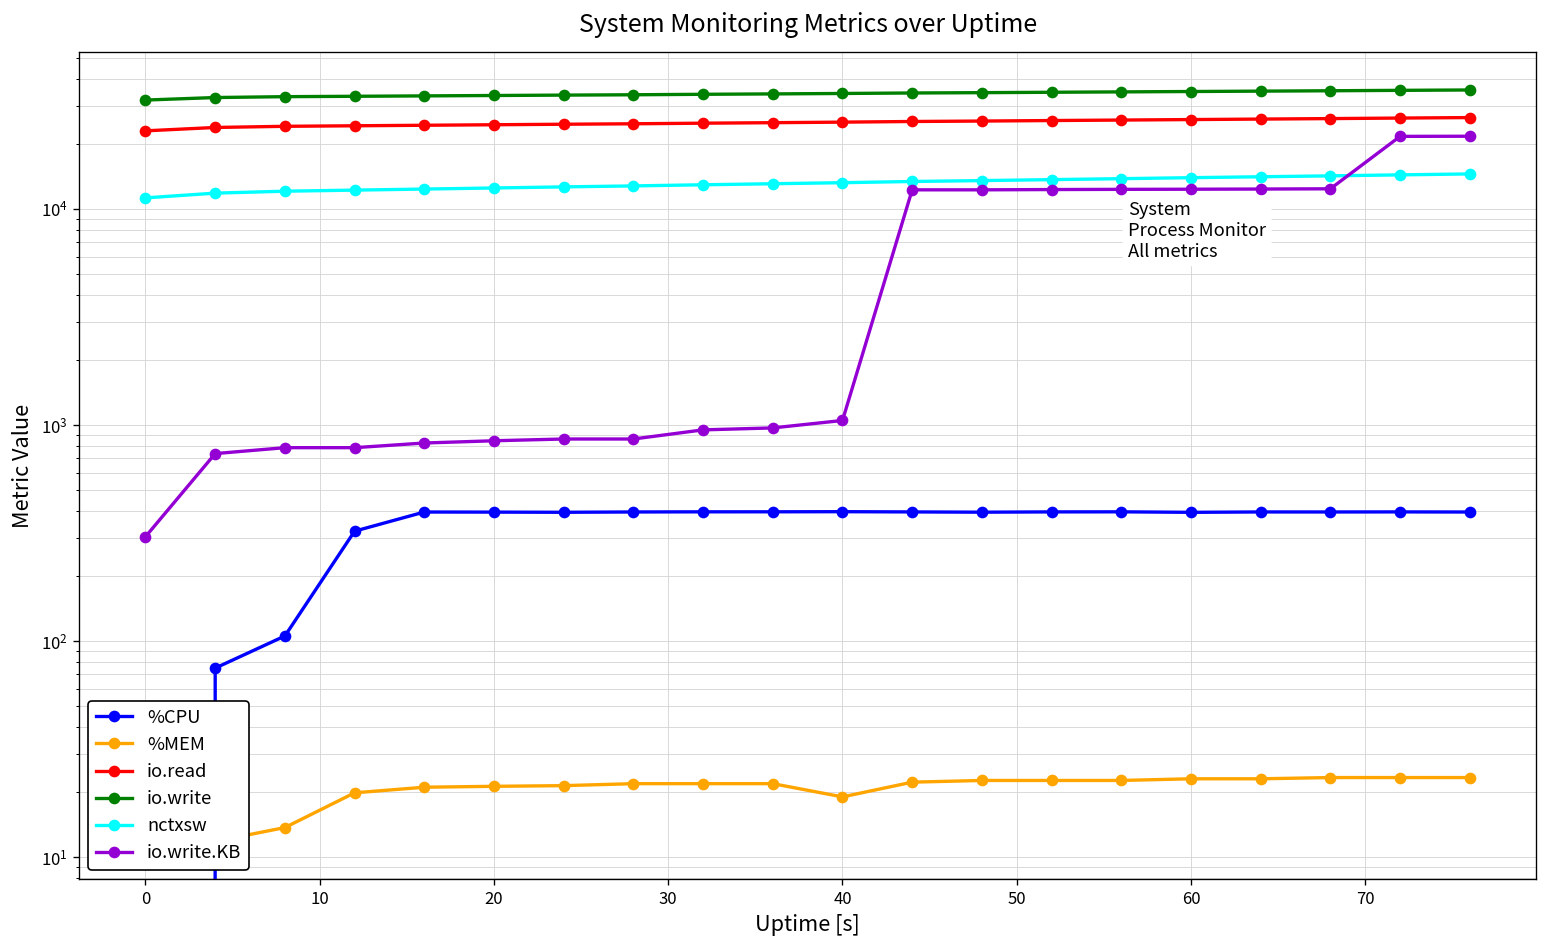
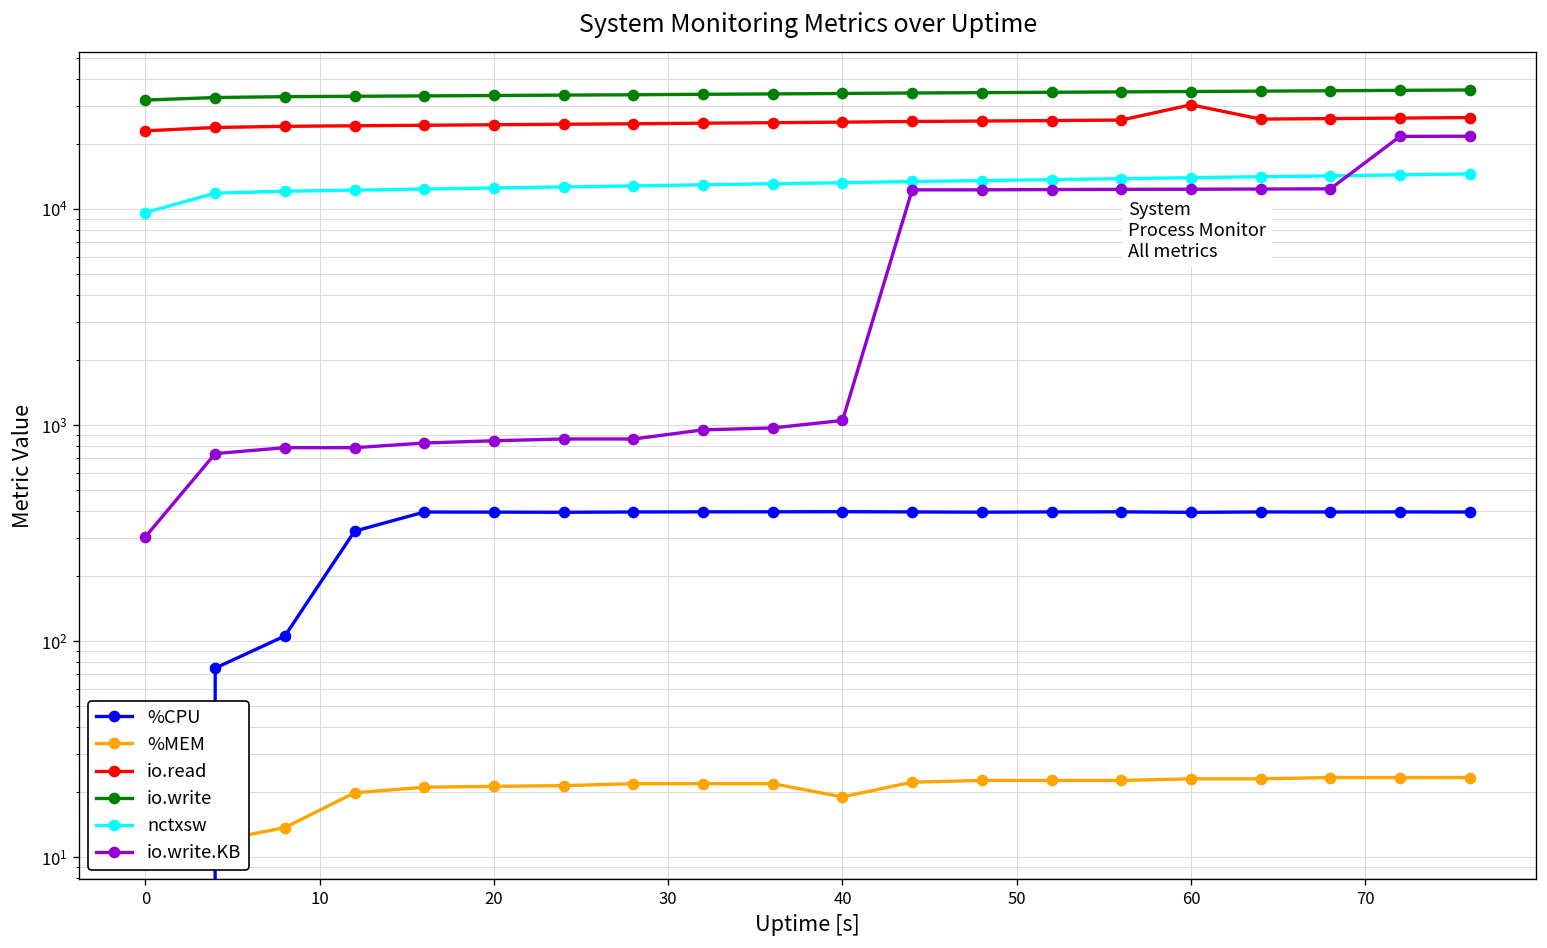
nctxsw, 0: 11000 -> 10000
io.read, 60: 26000 -> 30000
